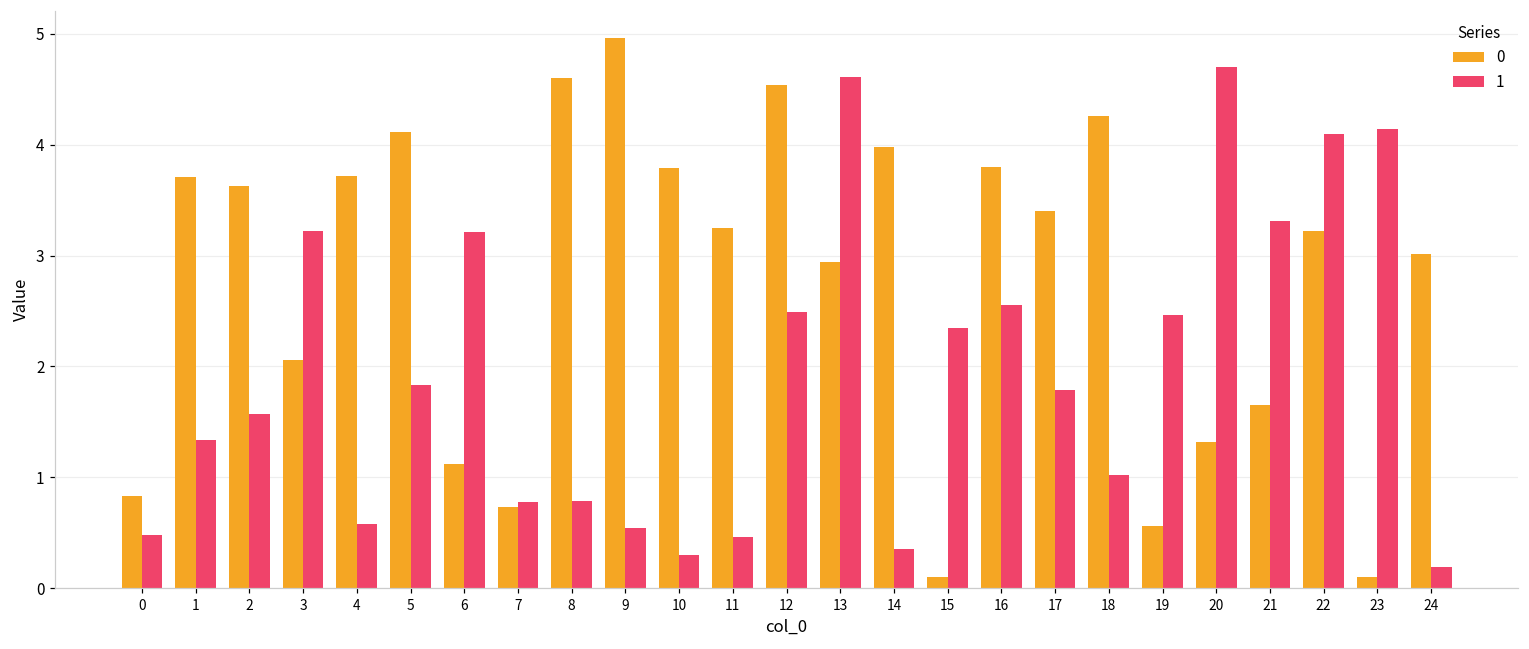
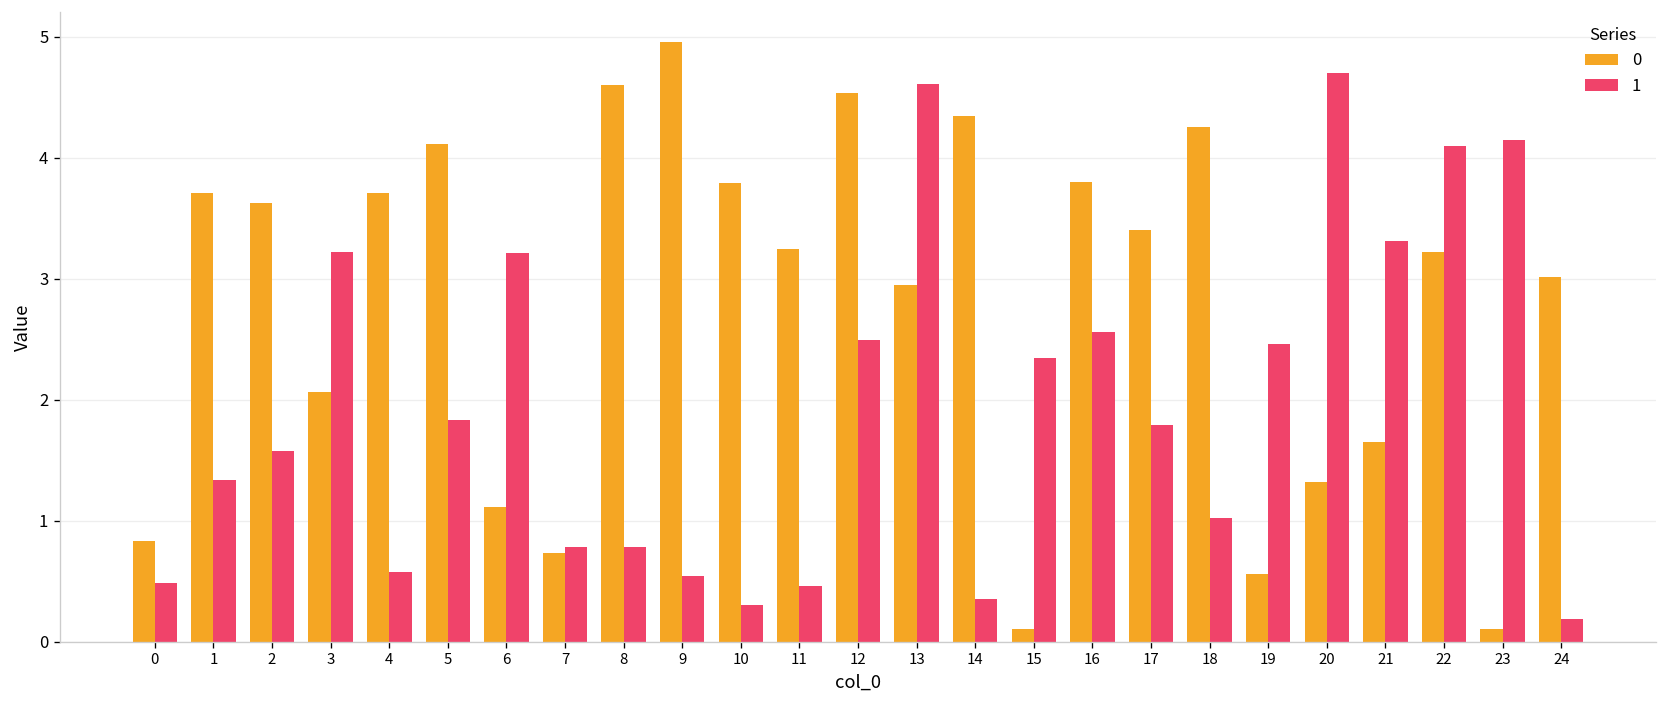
0, 14: 3.97 -> 4.35
